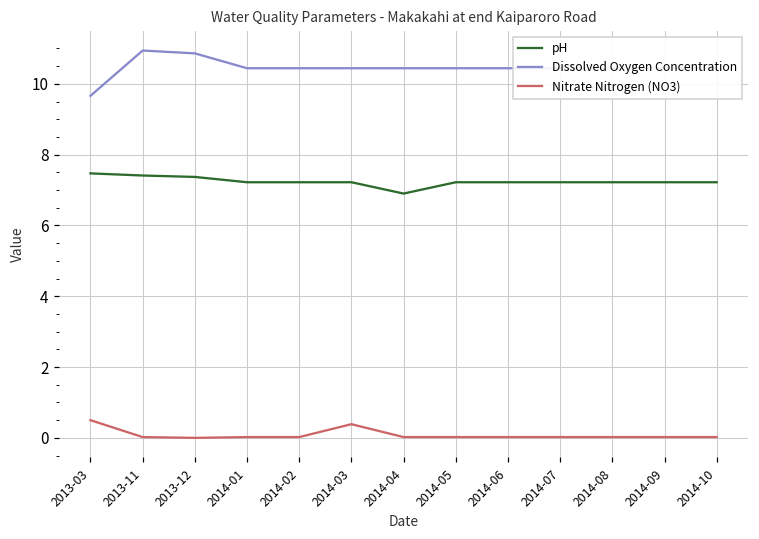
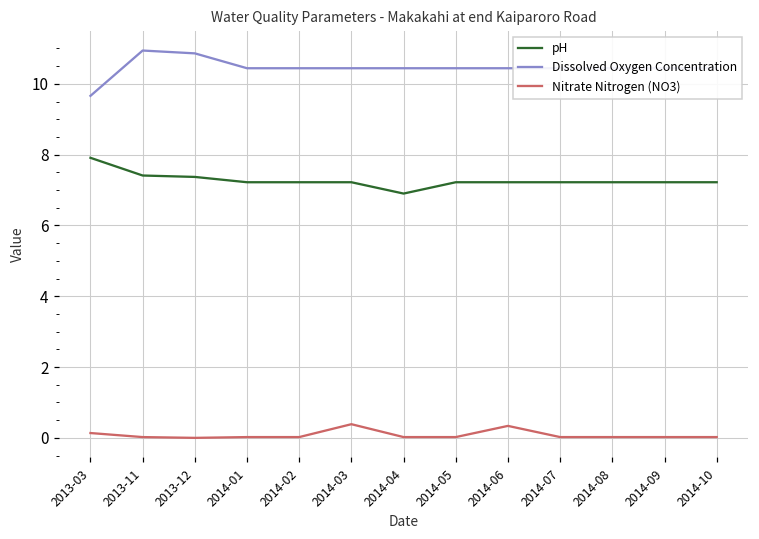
pH, 2013-03: 7.5 -> 7.9
Nitrate Nitrogen (NO3), 2013-03: 0.5 -> 0.1
Nitrate Nitrogen (NO3), 2014-06: 0.0 -> 0.3
